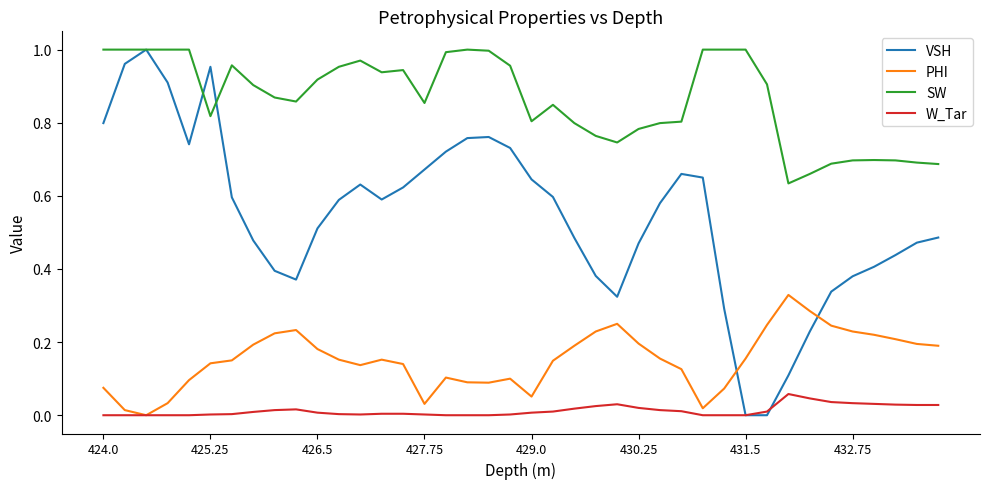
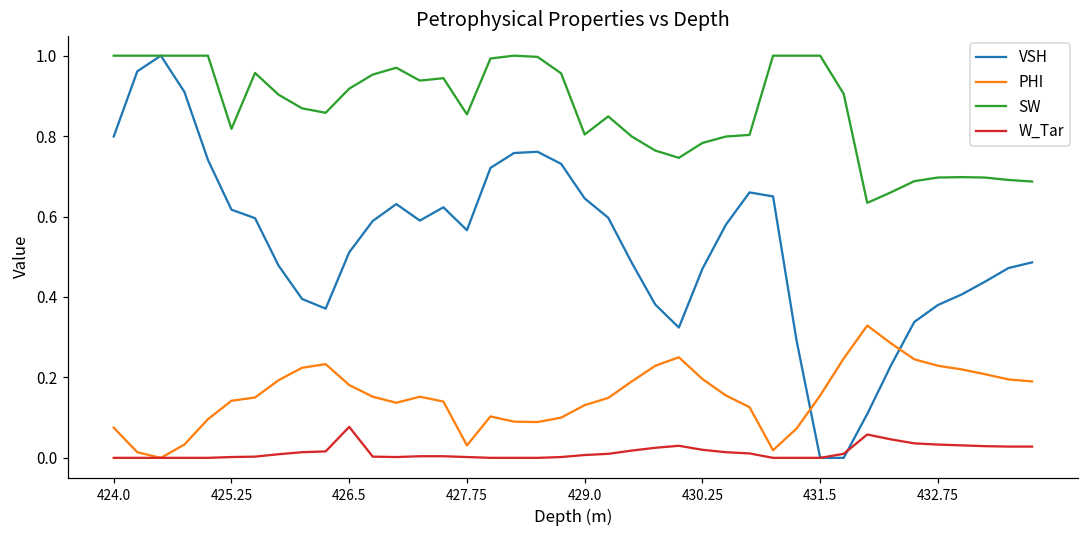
VSH, 425.25: 0.95 -> 0.62
W_Tar, 426.5: 0.01 -> 0.08
VSH, 427.75: 0.67 -> 0.57
PHI, 429.0: 0.05 -> 0.13
